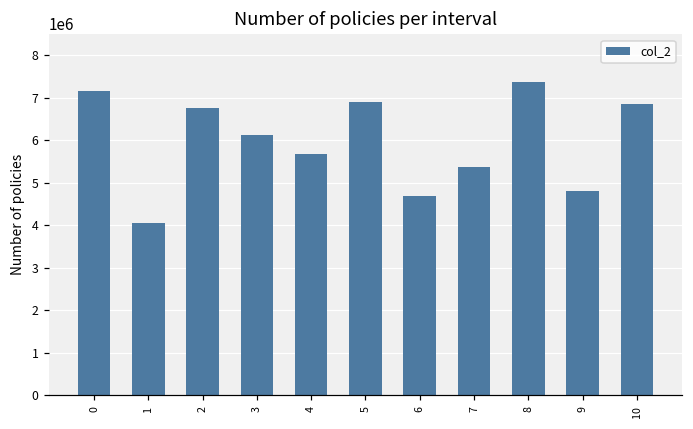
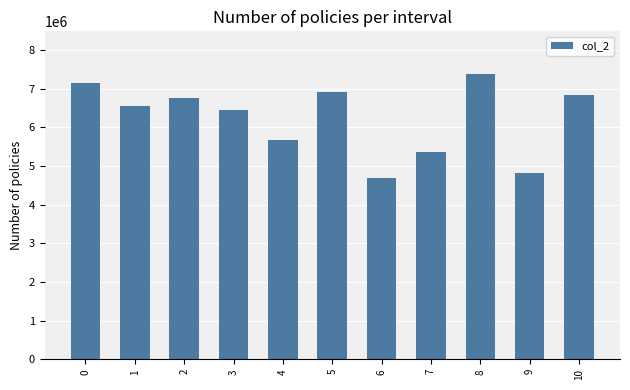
1: 4000000 -> 6500000
3: 6100000 -> 6500000
